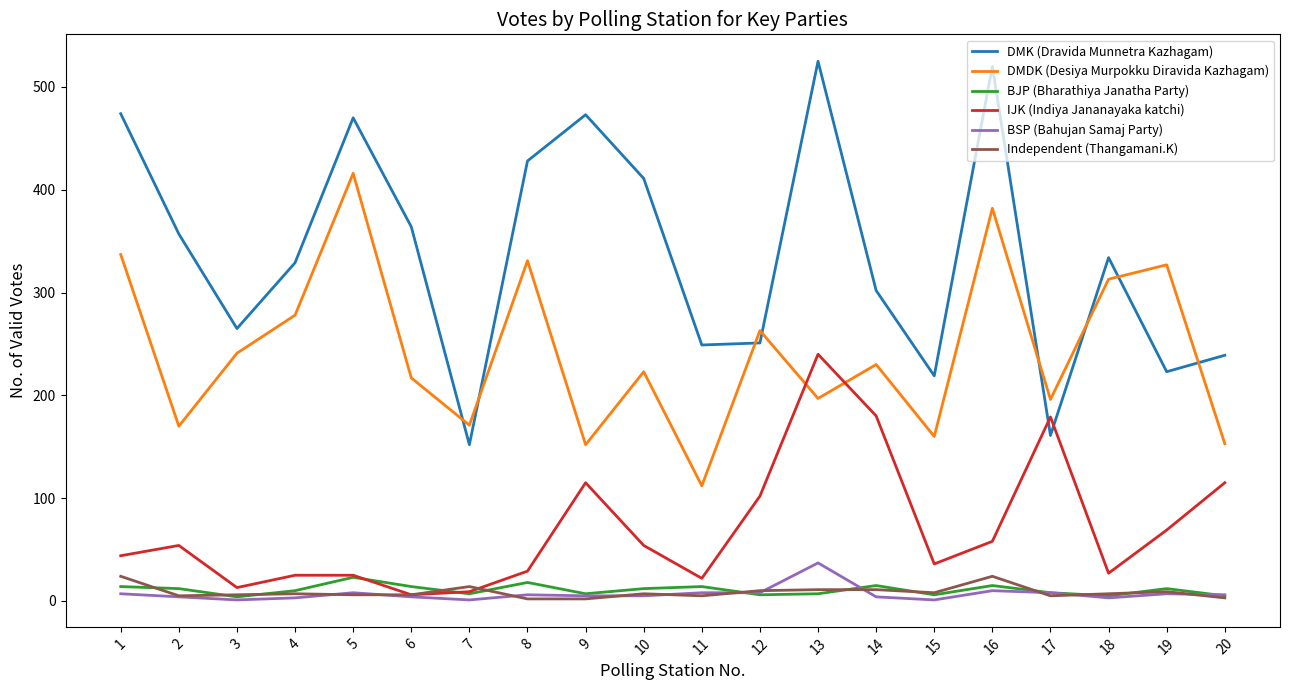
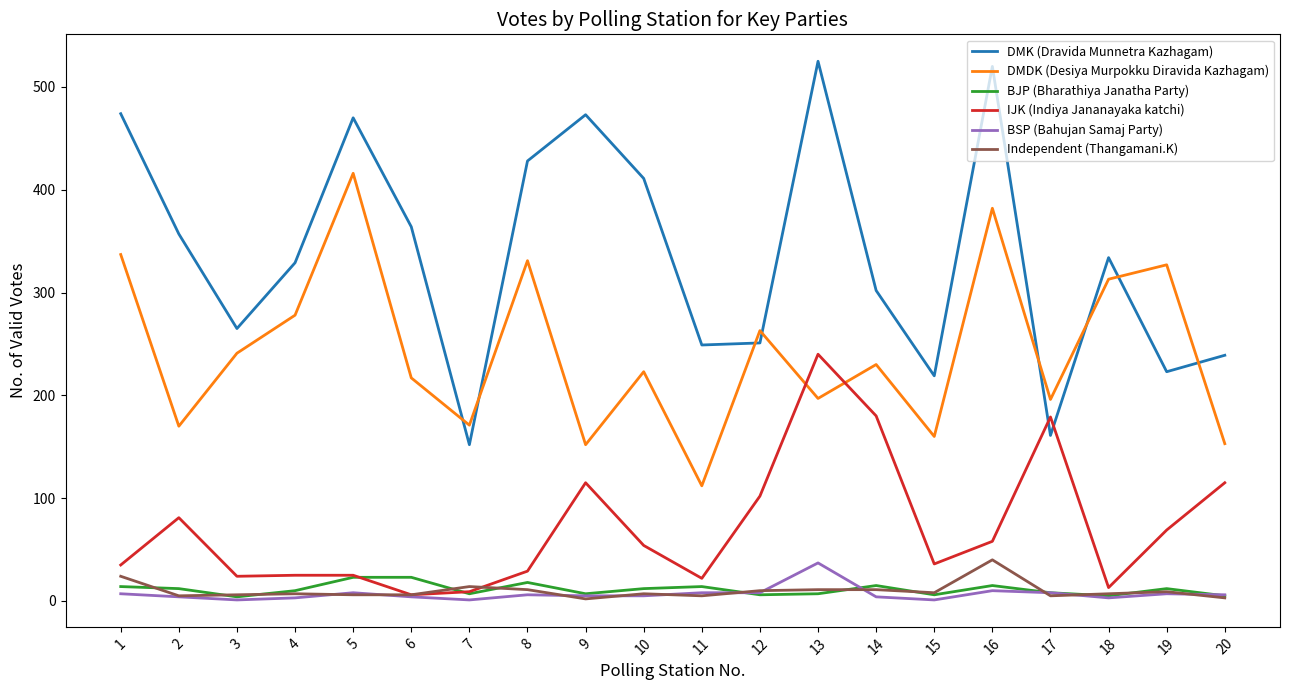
IJK (Indiya Jananayaka katchi), 1: 44 -> 35
IJK (Indiya Jananayaka katchi), 2: 54 -> 81
IJK (Indiya Jananayaka katchi), 3: 13 -> 24
BJP (Bharathiya Janatha Party), 6: 14 -> 23
Independent (Thangamani.K), 8: 2 -> 11
Independent (Thangamani.K), 16: 24 -> 40
IJK (Indiya Jananayaka katchi), 18: 27 -> 13
